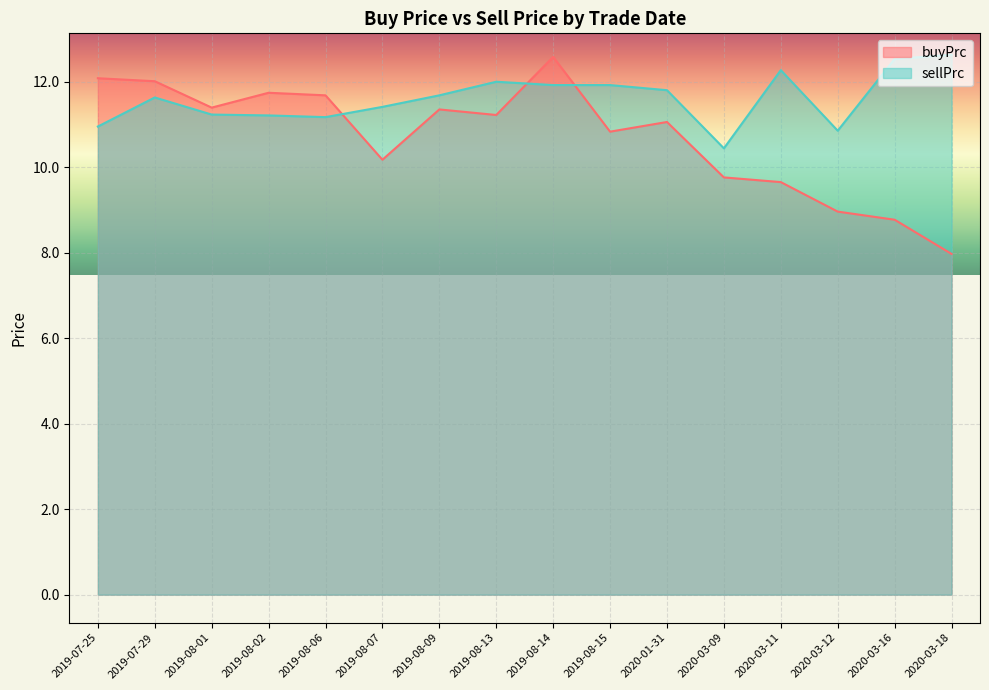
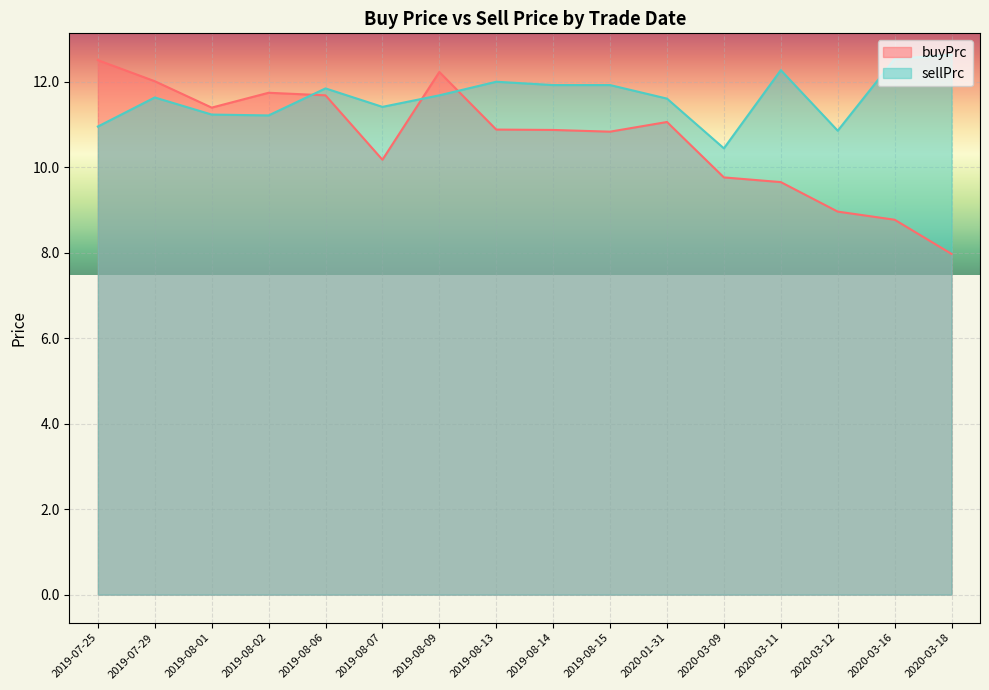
buyPrc, 2019-07-25: 12.1 -> 12.5
sellPrc, 2019-08-06: 11.2 -> 11.8
buyPrc, 2019-08-09: 11.4 -> 12.2
buyPrc, 2019-08-13: 11.2 -> 10.9
buyPrc, 2019-08-14: 12.6 -> 10.9
sellPrc, 2020-01-31: 11.8 -> 11.6
